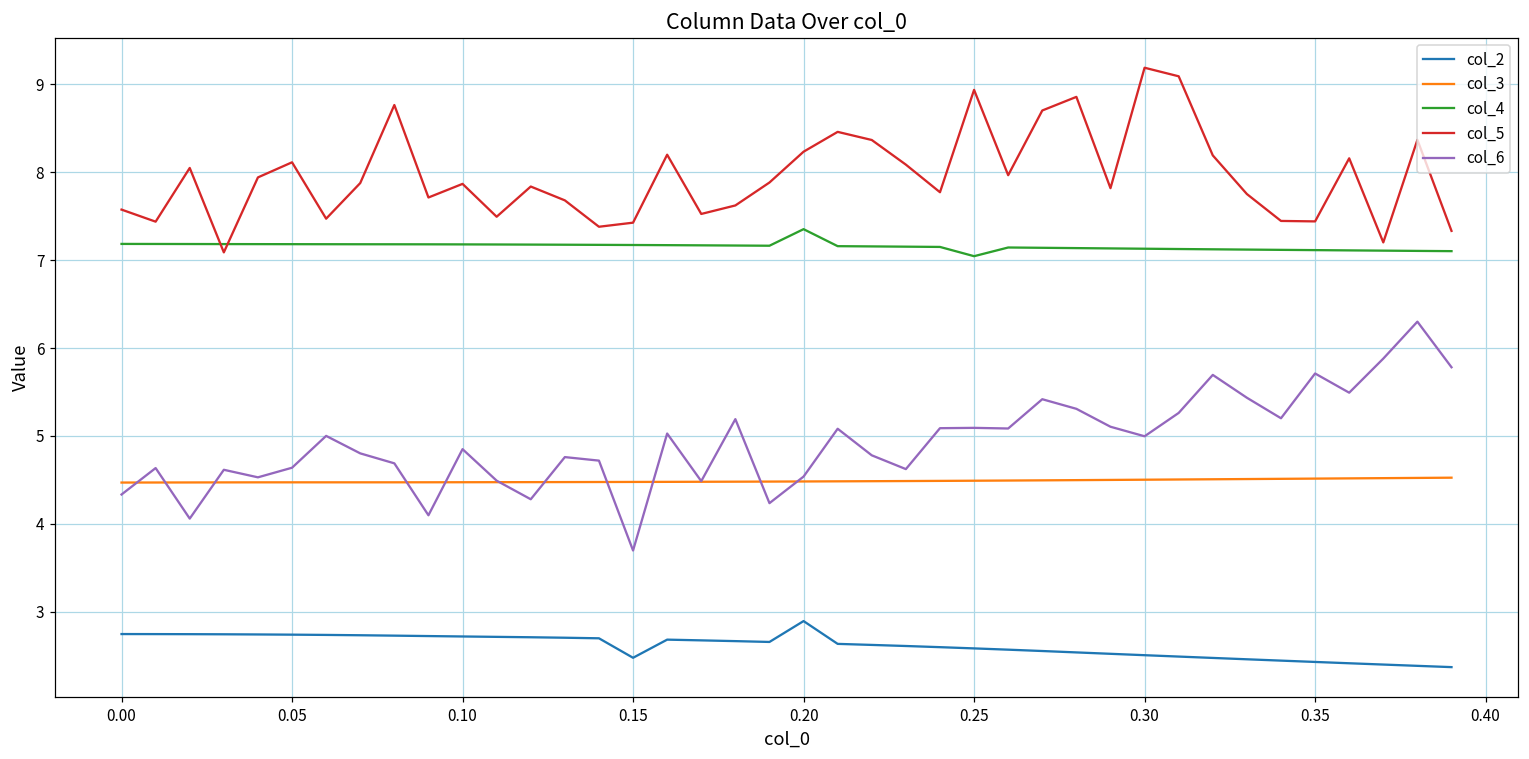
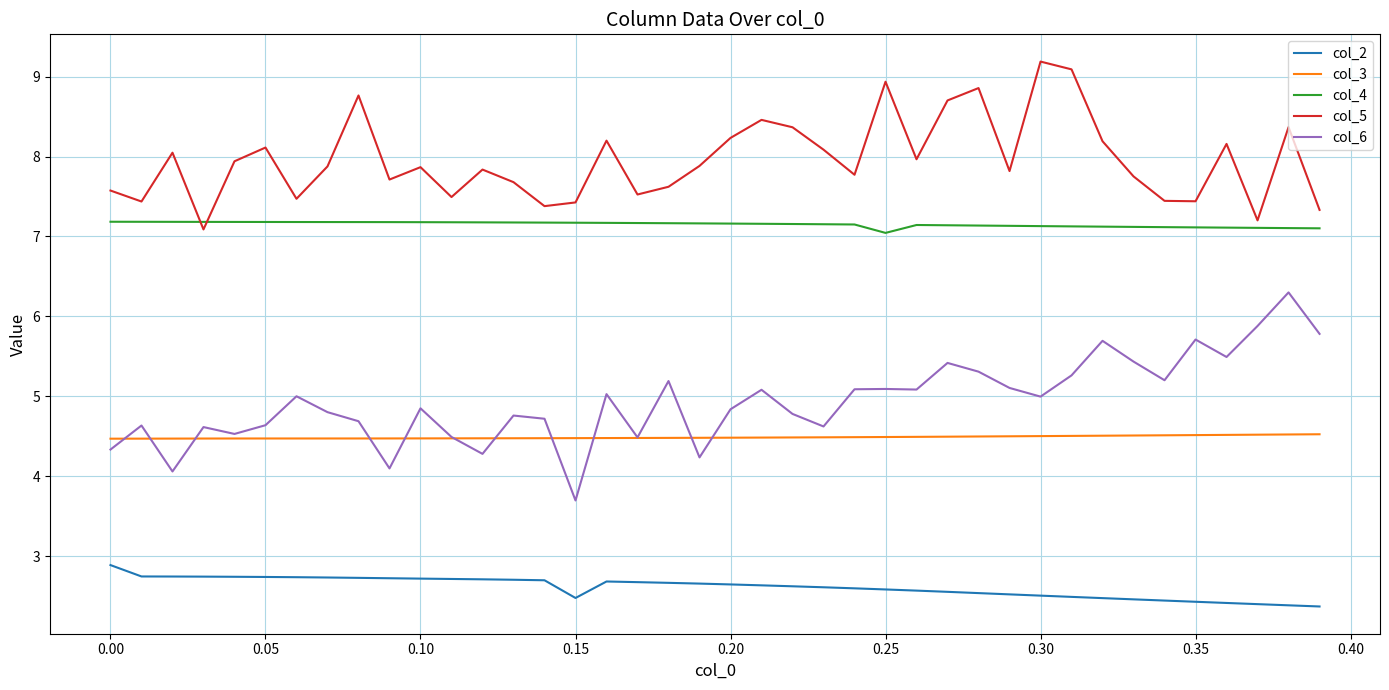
col_2, 0.00: 2.7 -> 2.9
col_2, 0.20: 2.9 -> 2.6
col_4, 0.20: 7.4 -> 7.2
col_6, 0.20: 4.5 -> 4.8
